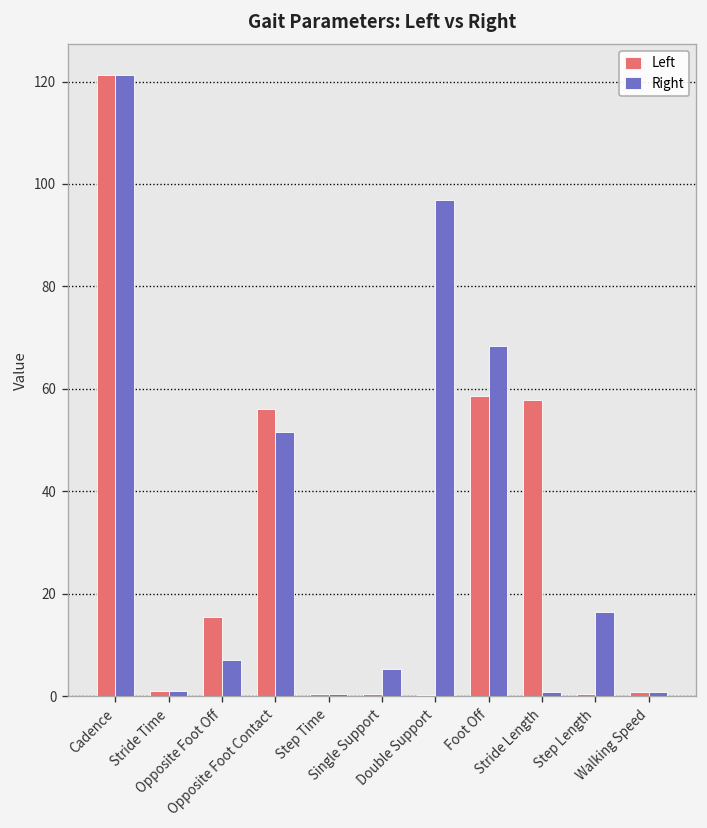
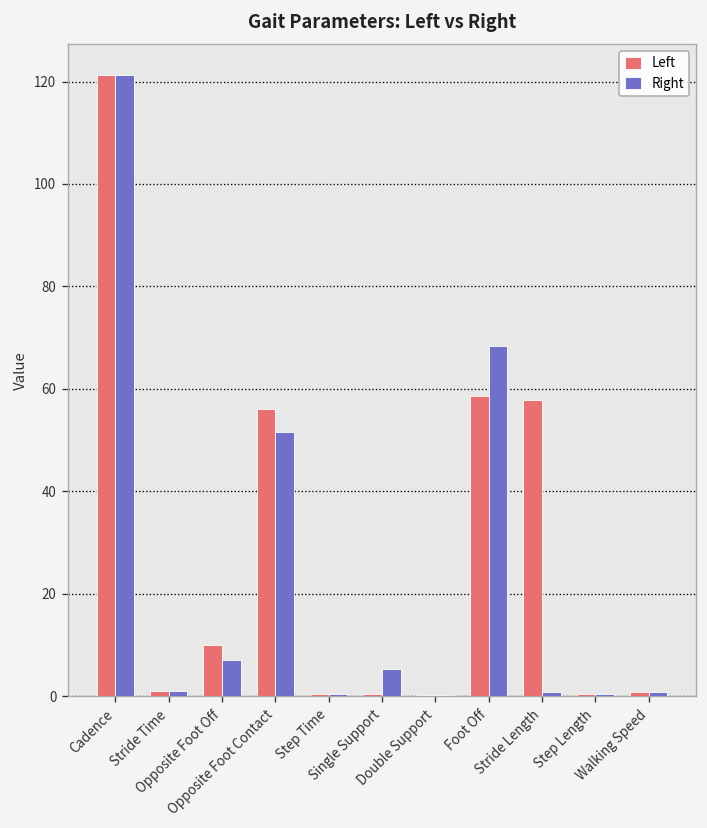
Left, Opposite Foot Off: 15 -> 10
Right, Double Support: 97 -> 0
Right, Step Length: 16 -> 0
